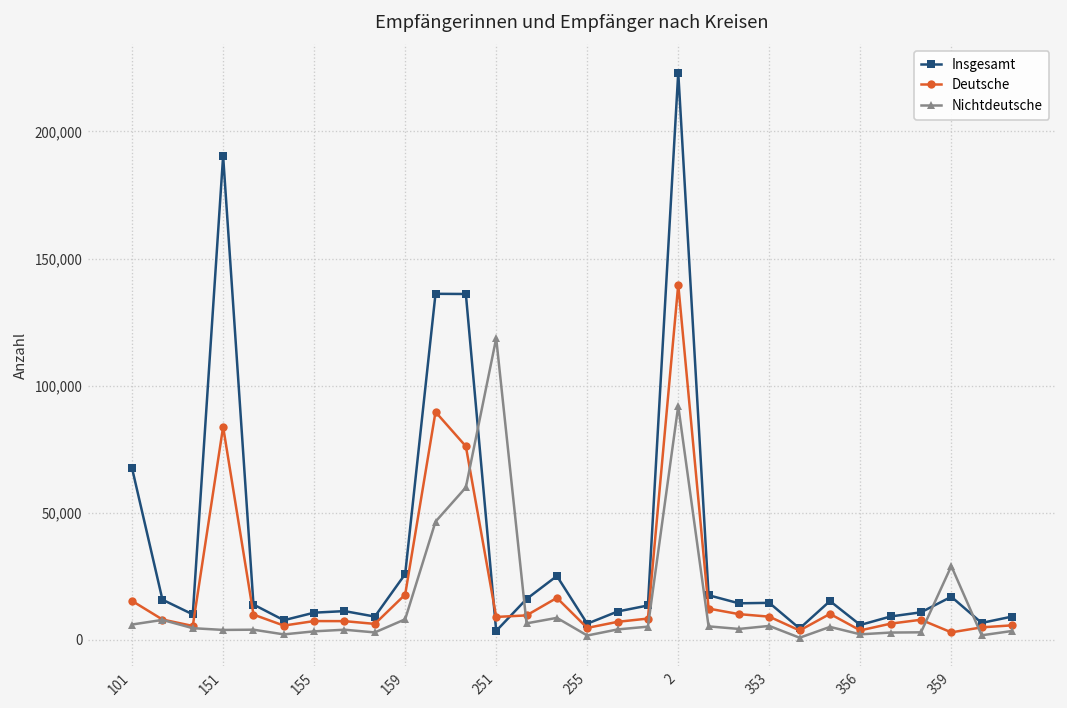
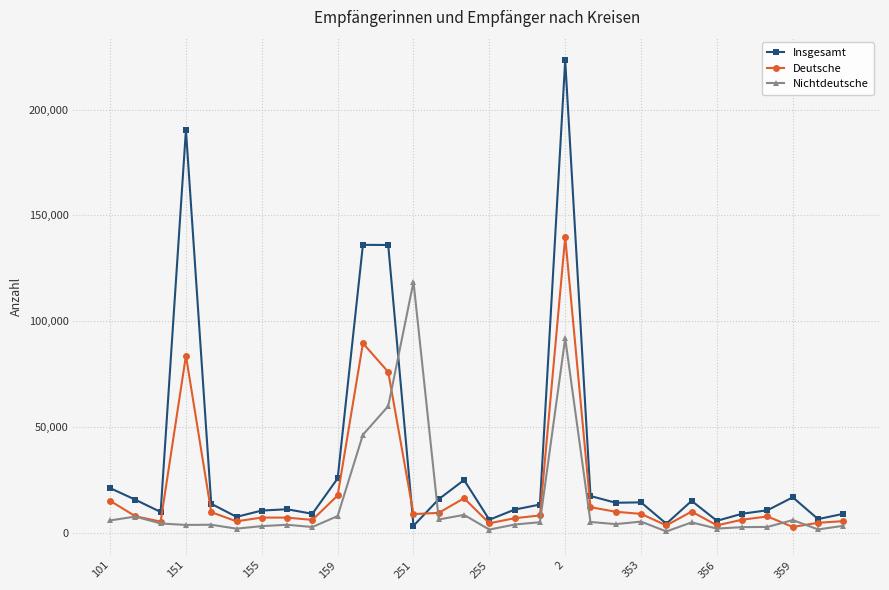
Insgesamt, 101: 67,000 -> 21,000
Nichtdeutsche, 359: 29,000 -> 6,000
